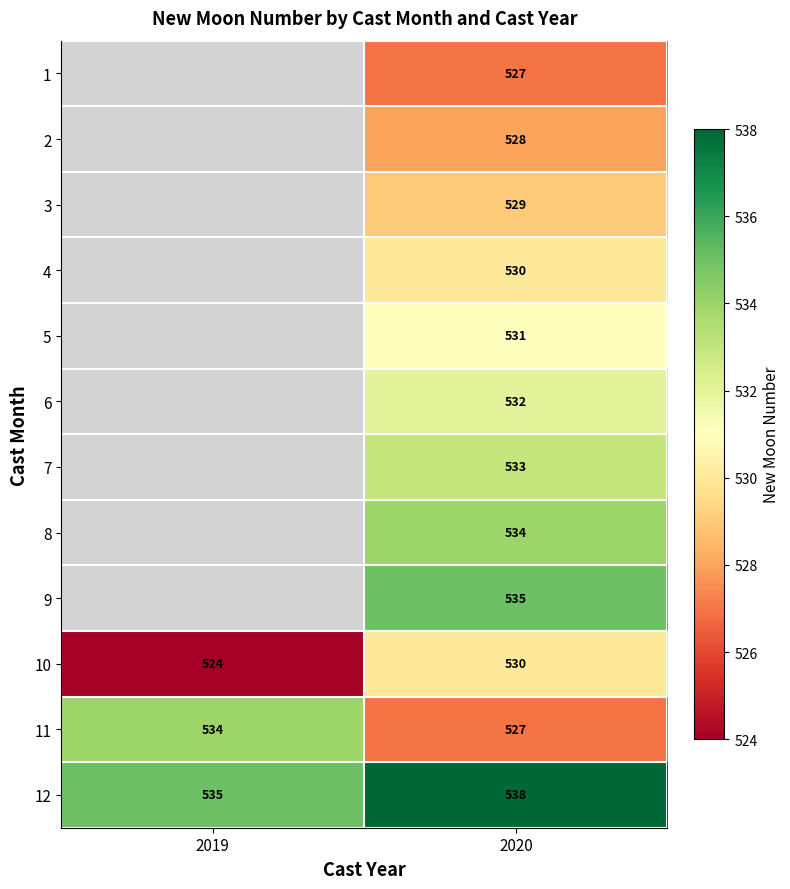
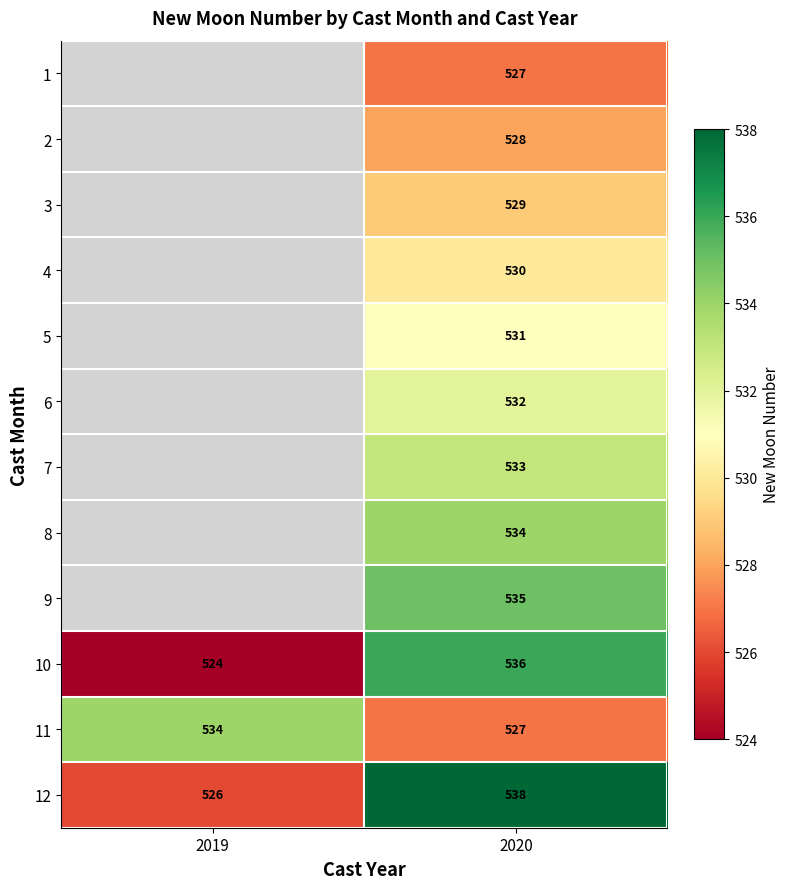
10, 2020: 530 -> 536
12, 2019: 535 -> 526
